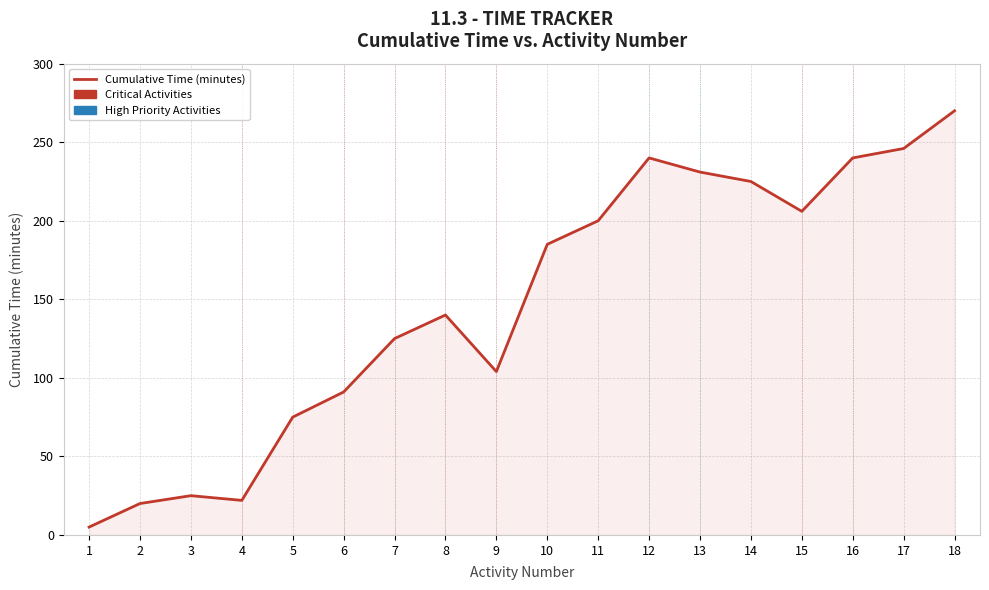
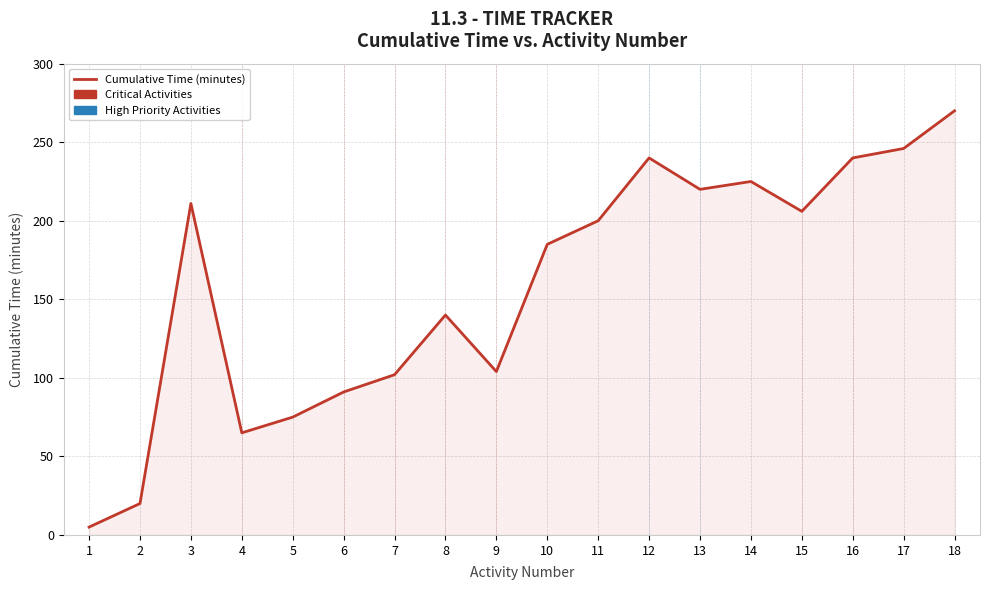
3: 25 -> 211
4: 22 -> 65
7: 125 -> 102
13: 231 -> 220
